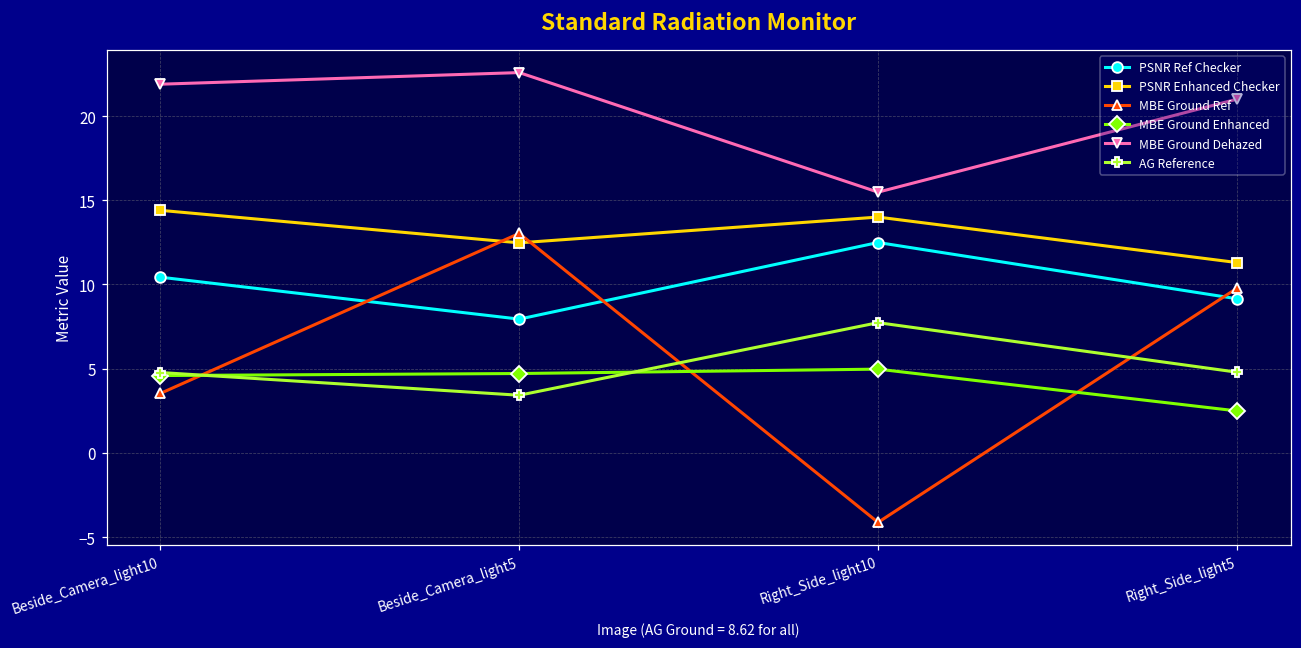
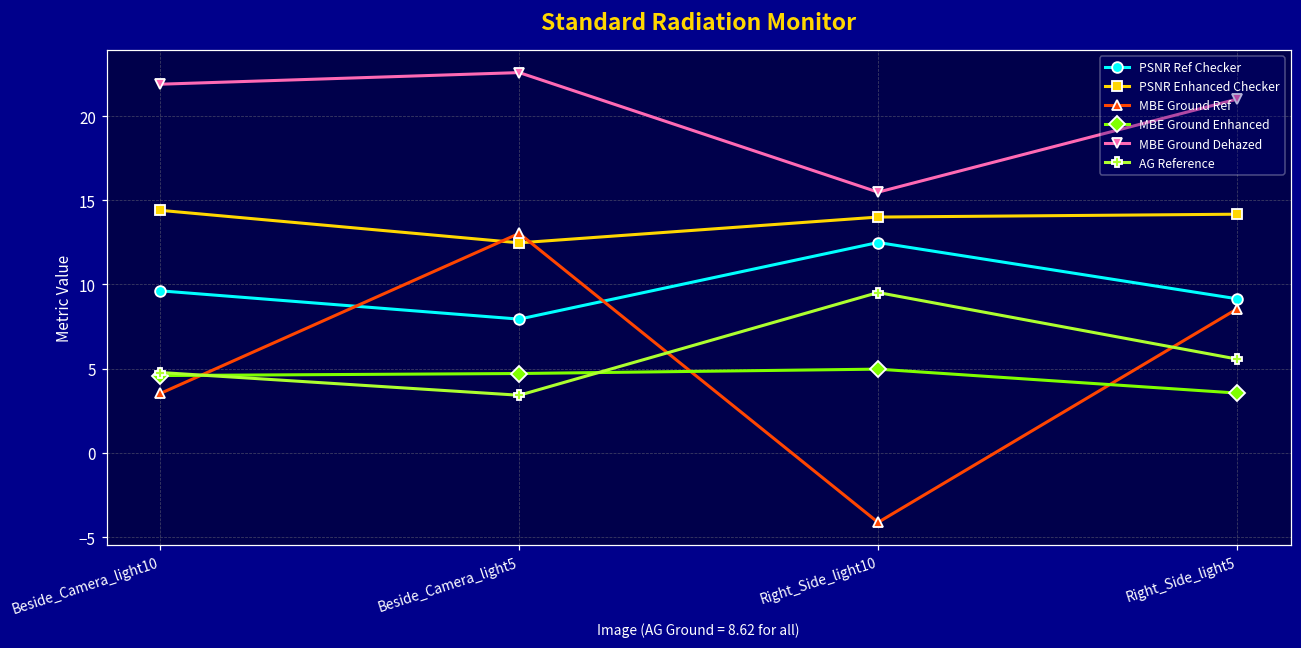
PSNR Ref Checker, Beside_Camera_light10: 10.4 -> 9.6
AG Reference, Right_Side_light10: 7.7 -> 9.5
PSNR Enhanced Checker, Right_Side_light5: 11.3 -> 14.2
MBE Ground Ref, Right_Side_light5: 9.8 -> 8.5
MBE Ground Enhanced, Right_Side_light5: 2.5 -> 3.6
AG Reference, Right_Side_light5: 4.8 -> 5.6
